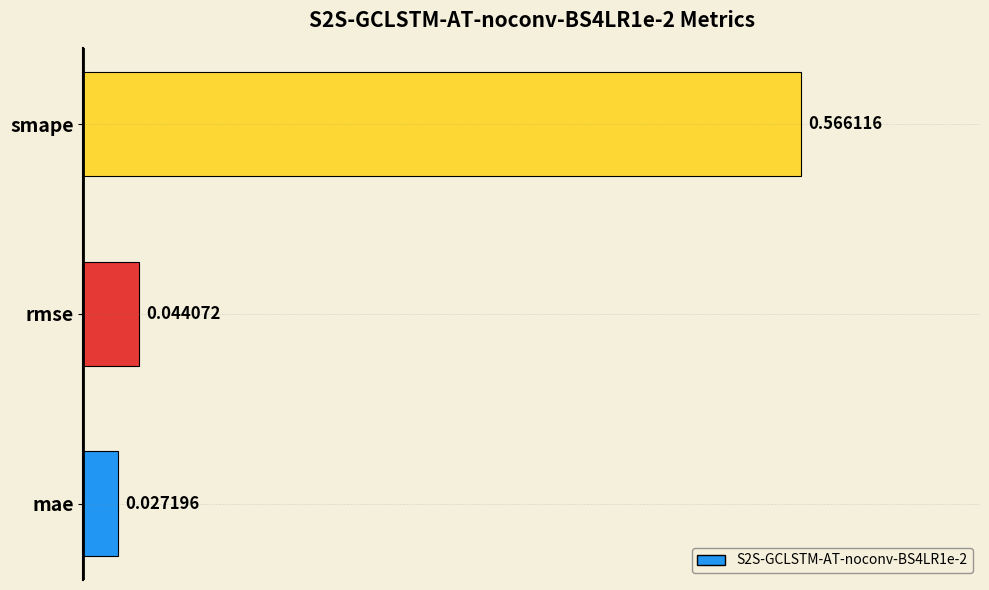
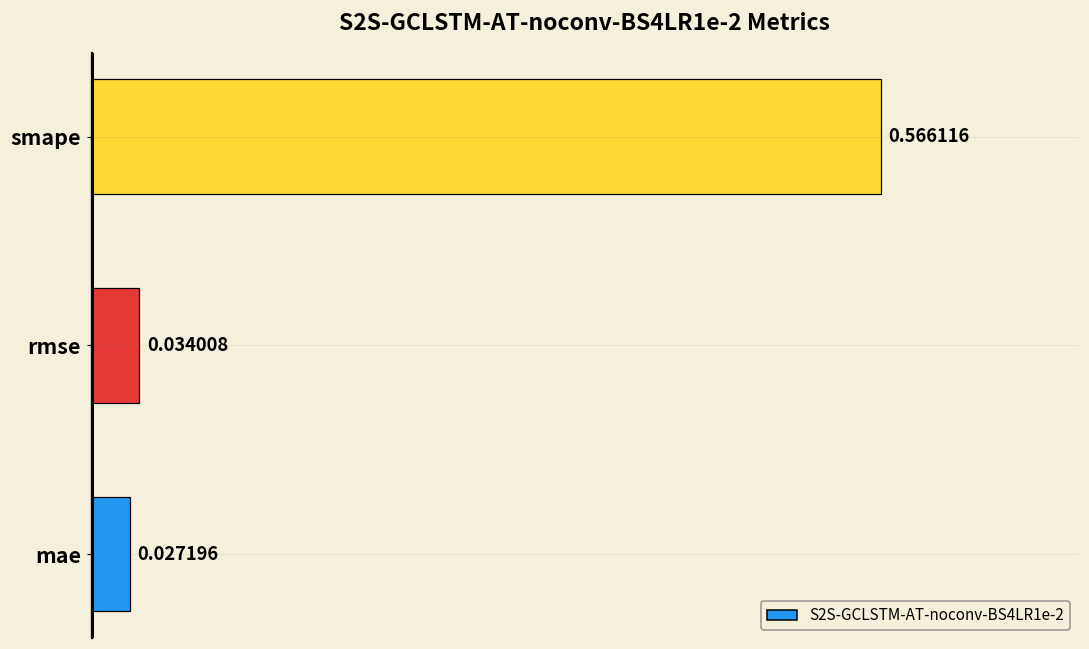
rmse: 0.044072 -> 0.034008
